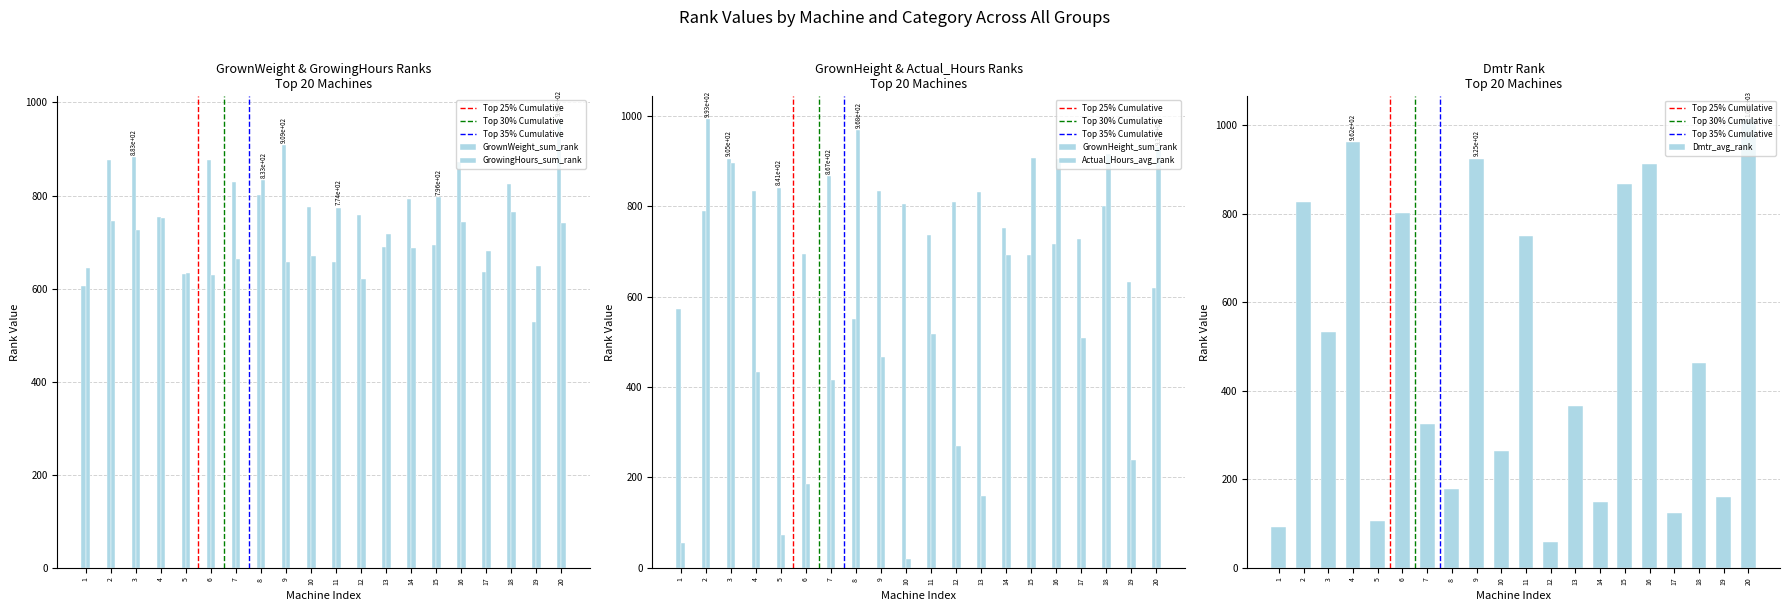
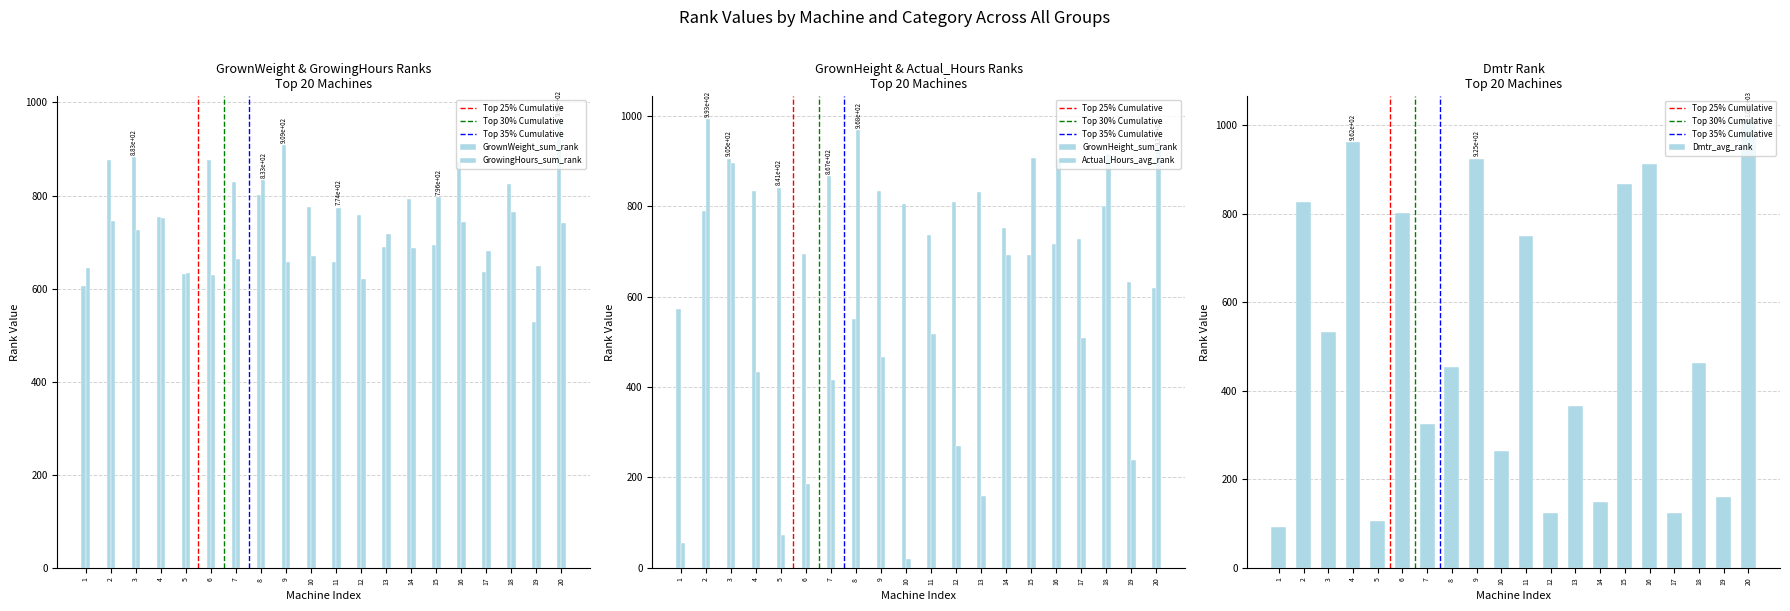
Dmtr Rank Top 20 Machines, 8: 180 -> 450
Dmtr Rank Top 20 Machines, 12: 60 -> 120
